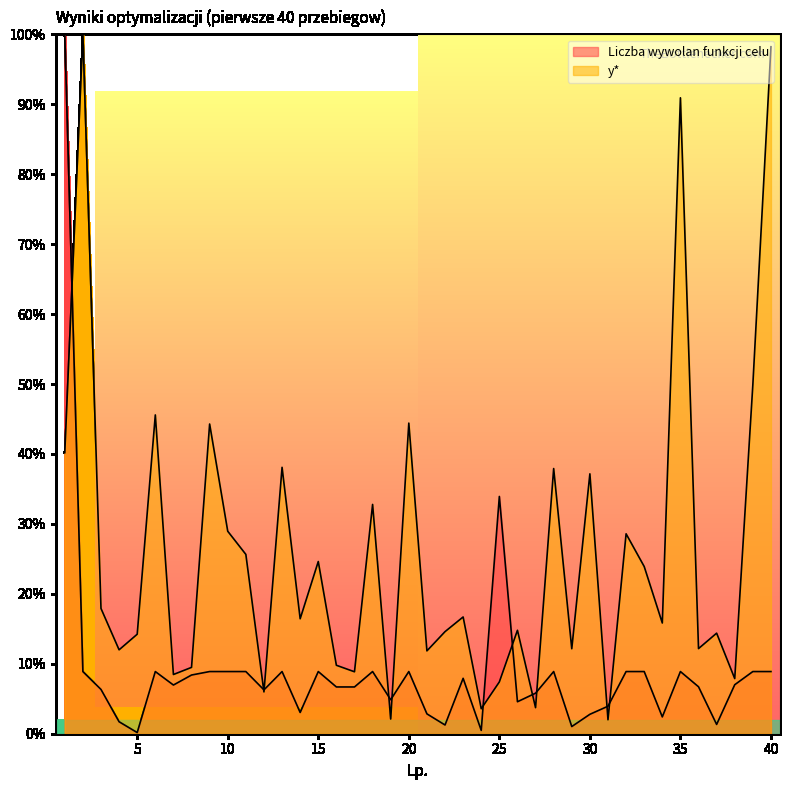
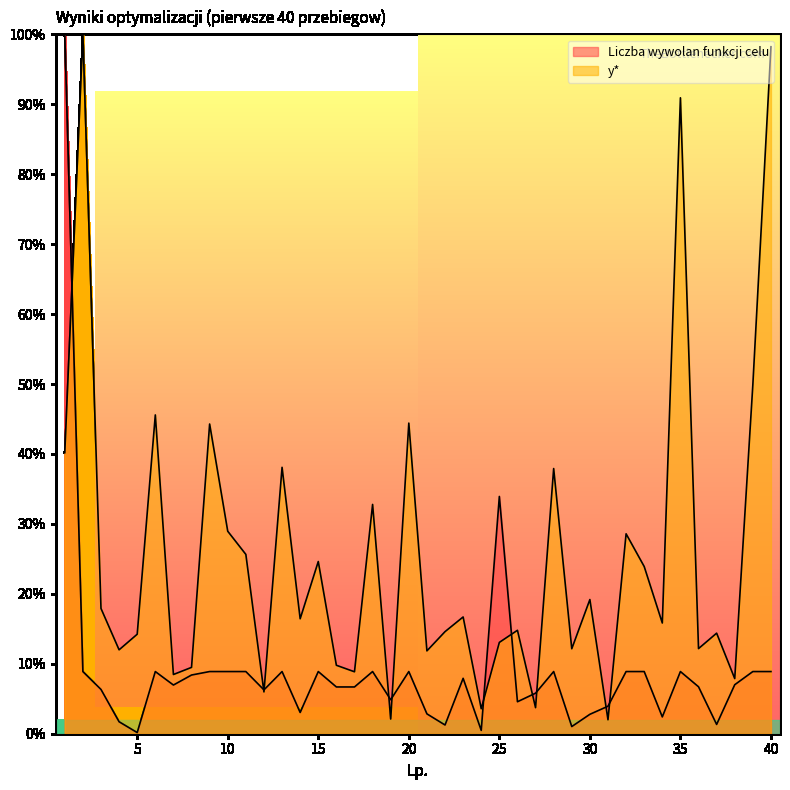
y*, 25: 7% -> 13%
y*, 30: 37% -> 19%
